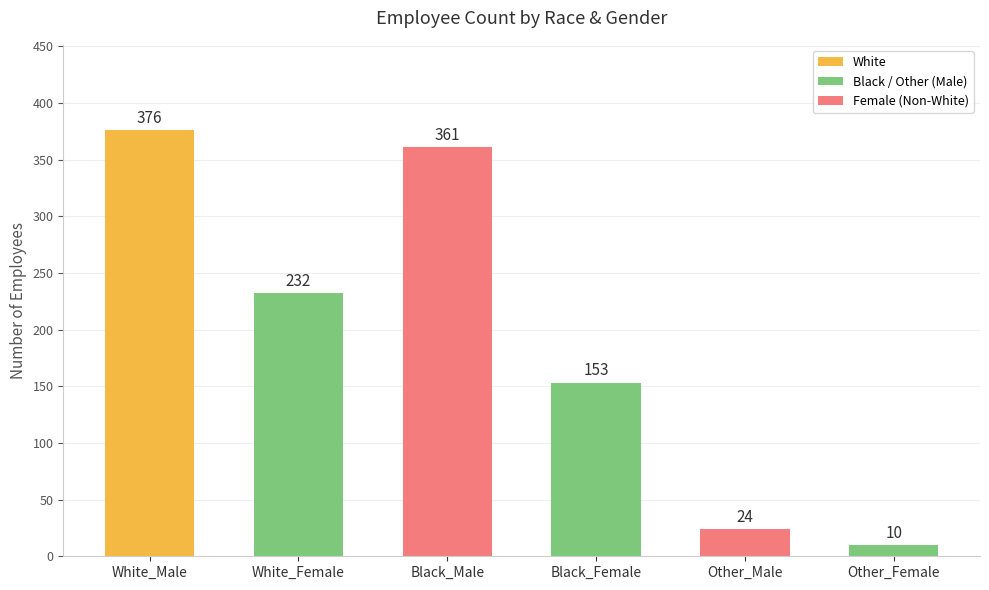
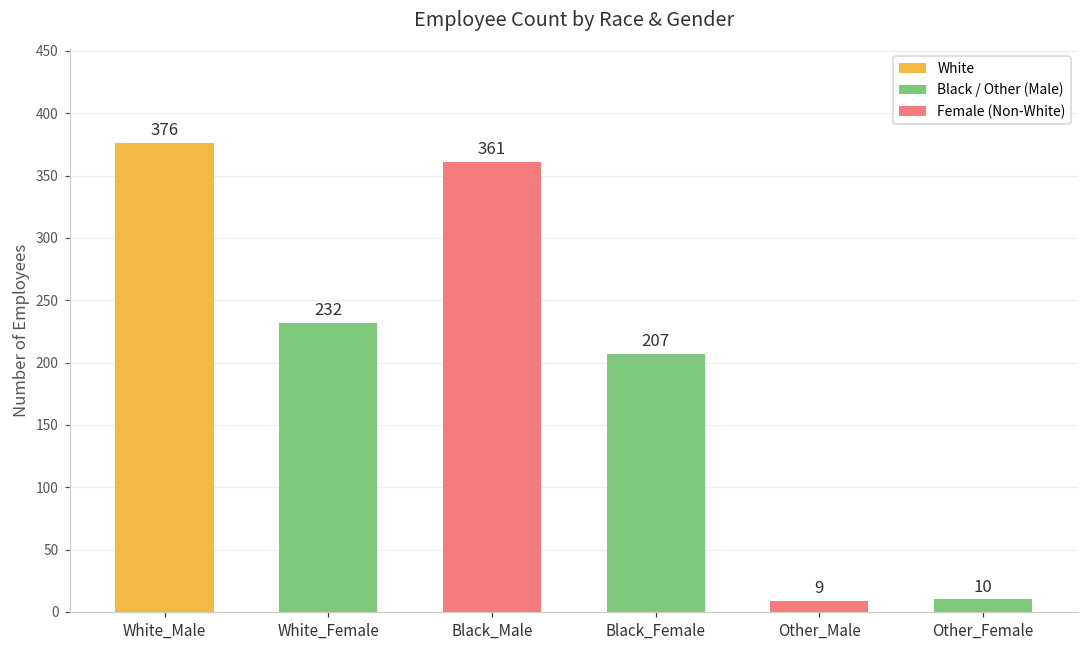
Black_Female: 153 -> 207
Other_Male: 24 -> 9
